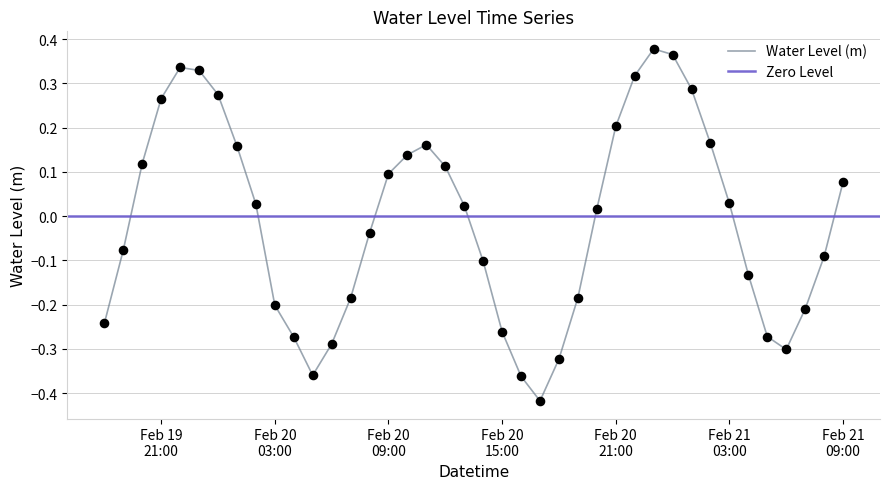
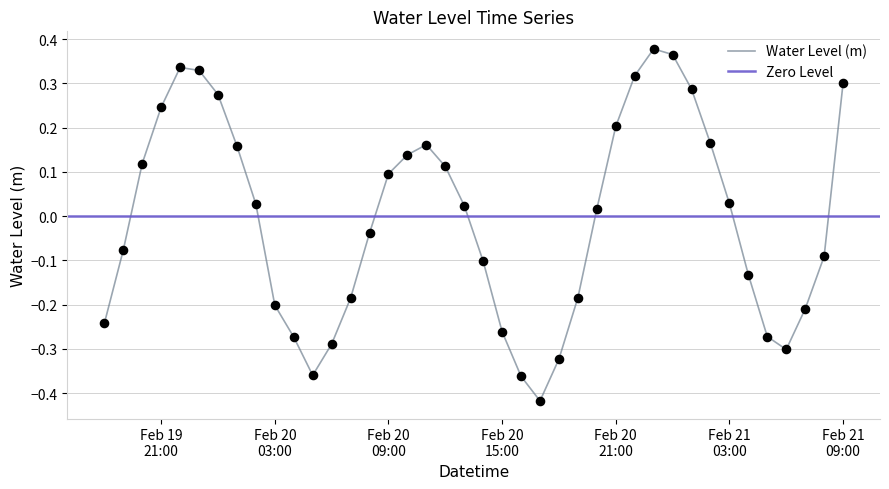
Feb 19 21:00: 0.27 -> 0.25
Feb 21 09:00: 0.08 -> 0.30
